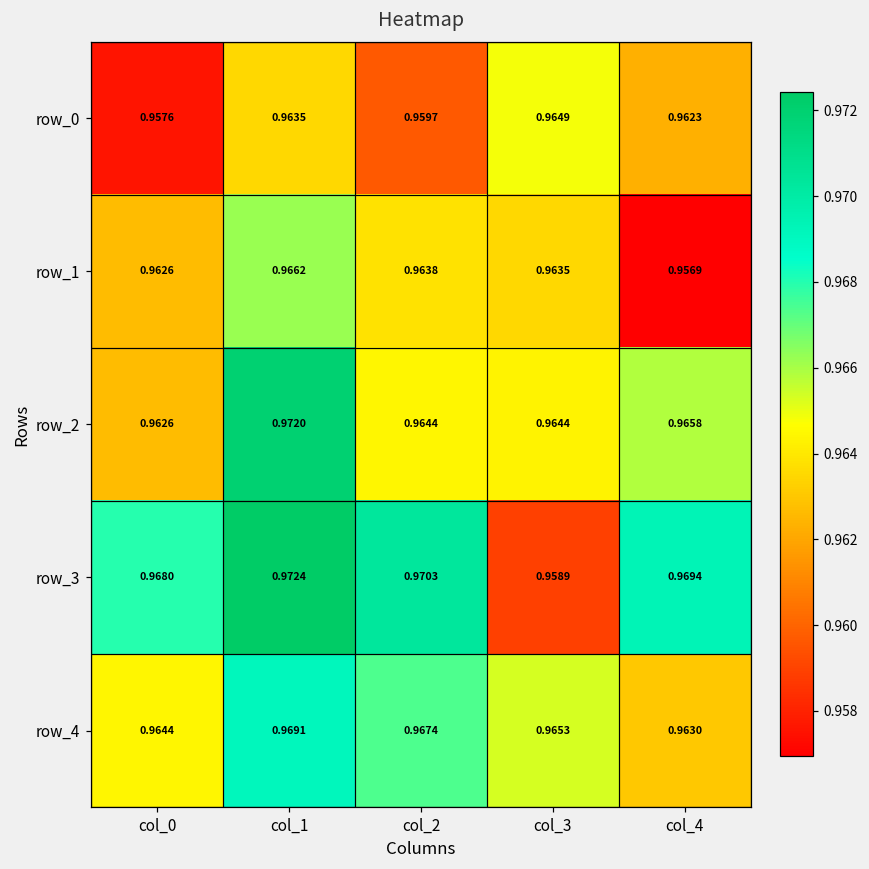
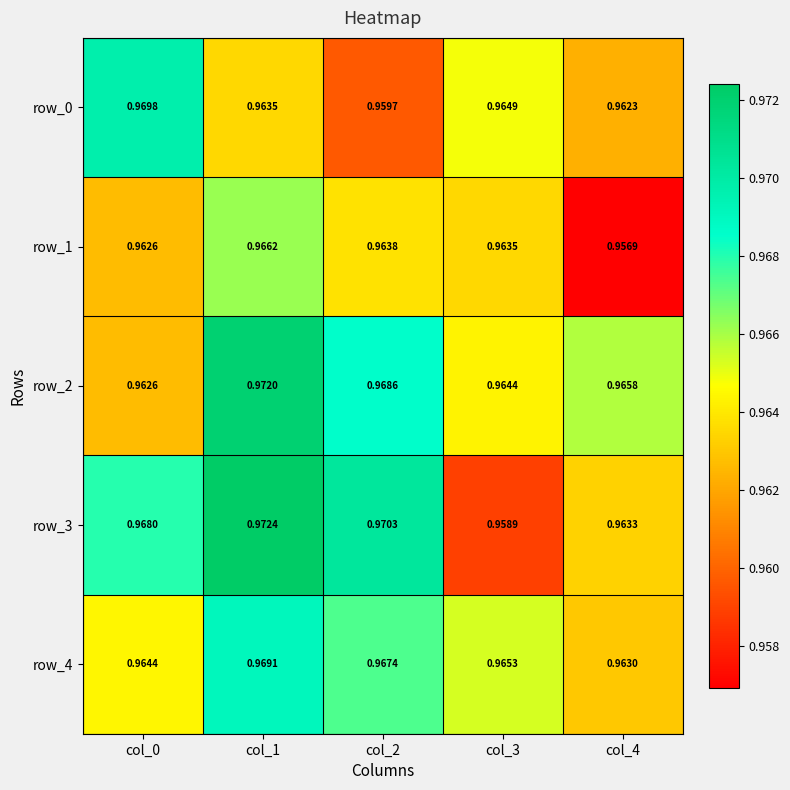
row_0, col_0: 0.9576 -> 0.9698
row_2, col_2: 0.9644 -> 0.9686
row_3, col_4: 0.9694 -> 0.9633
